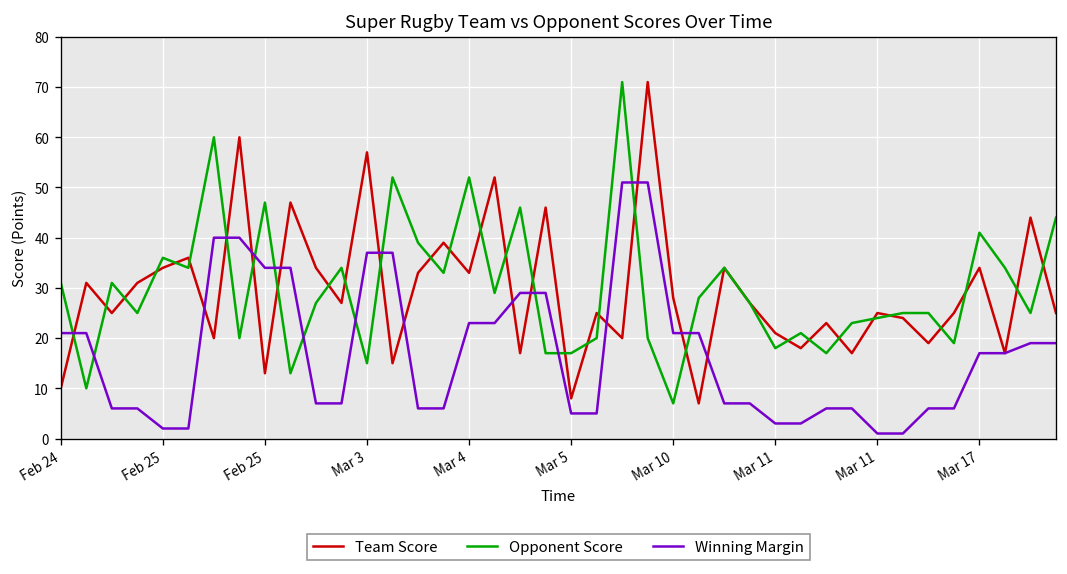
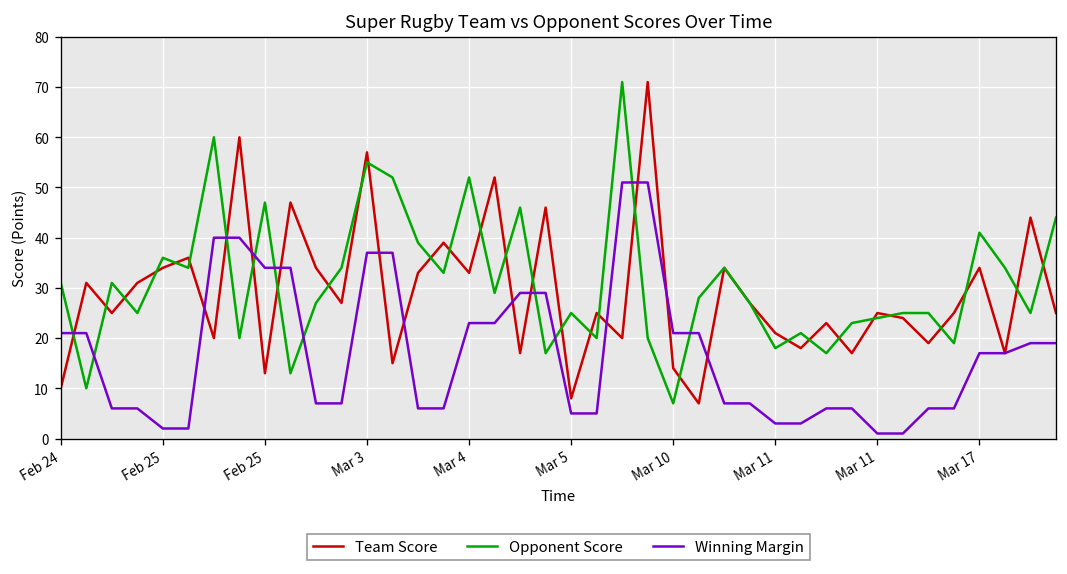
Opponent Score, Mar 3: 15 -> 55
Opponent Score, Mar 5: 17 -> 25
Team Score, Mar 10: 28 -> 14
